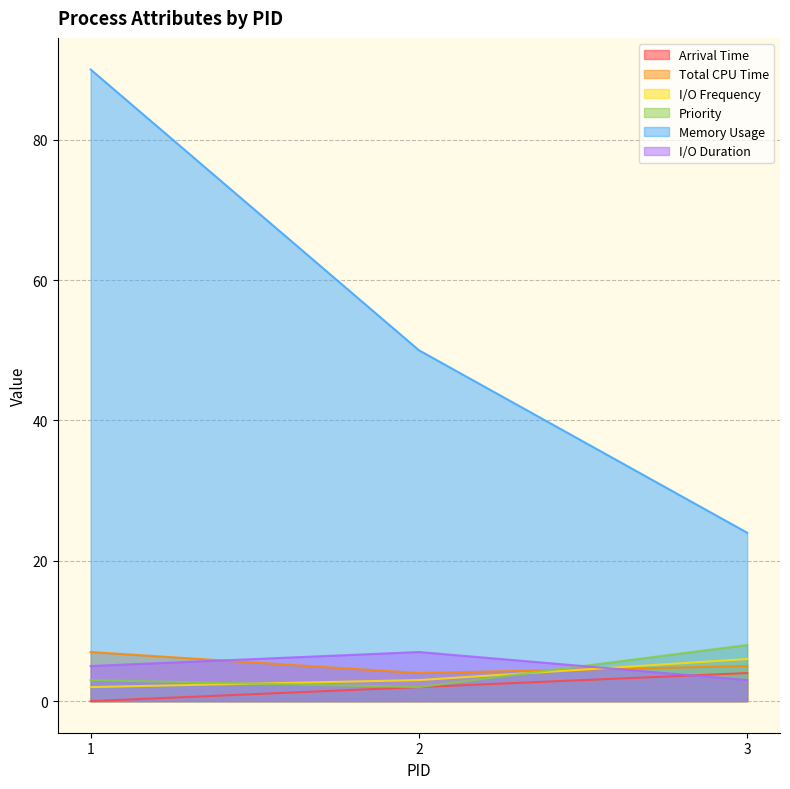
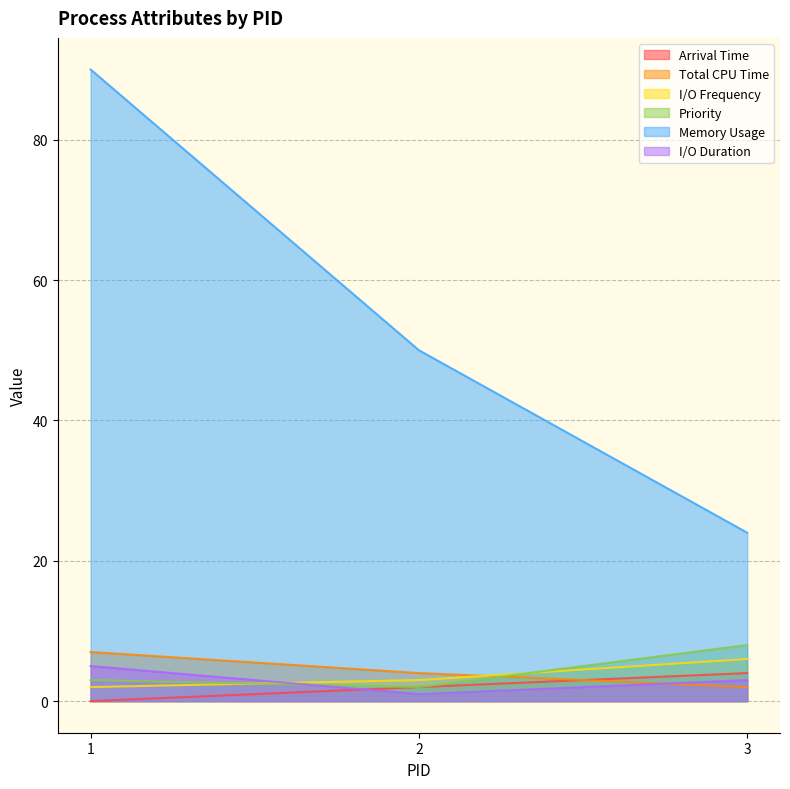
I/O Duration, 2: 7 -> 1
Total CPU Time, 3: 5 -> 2
